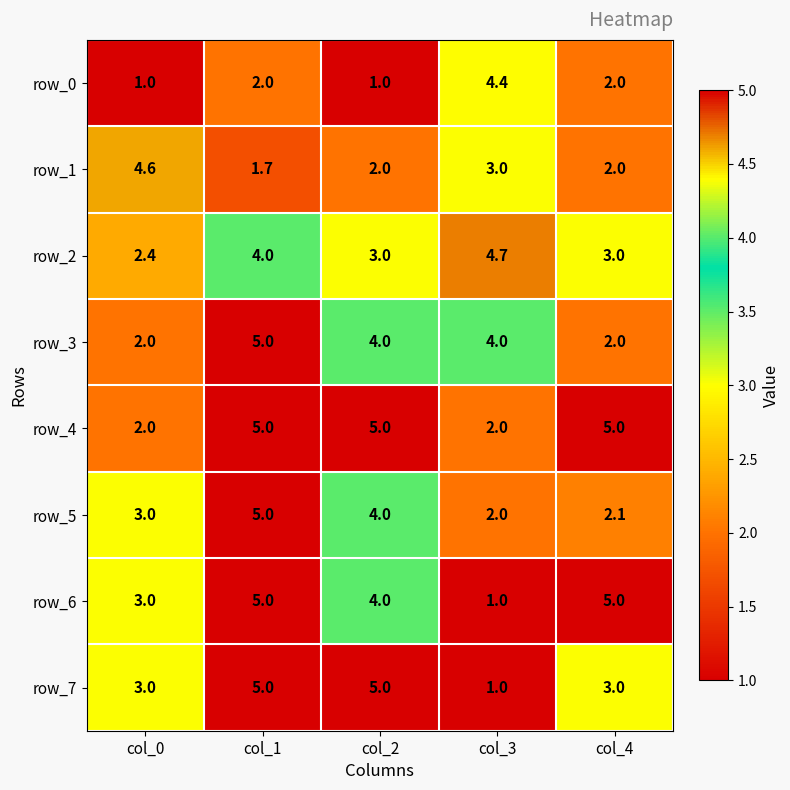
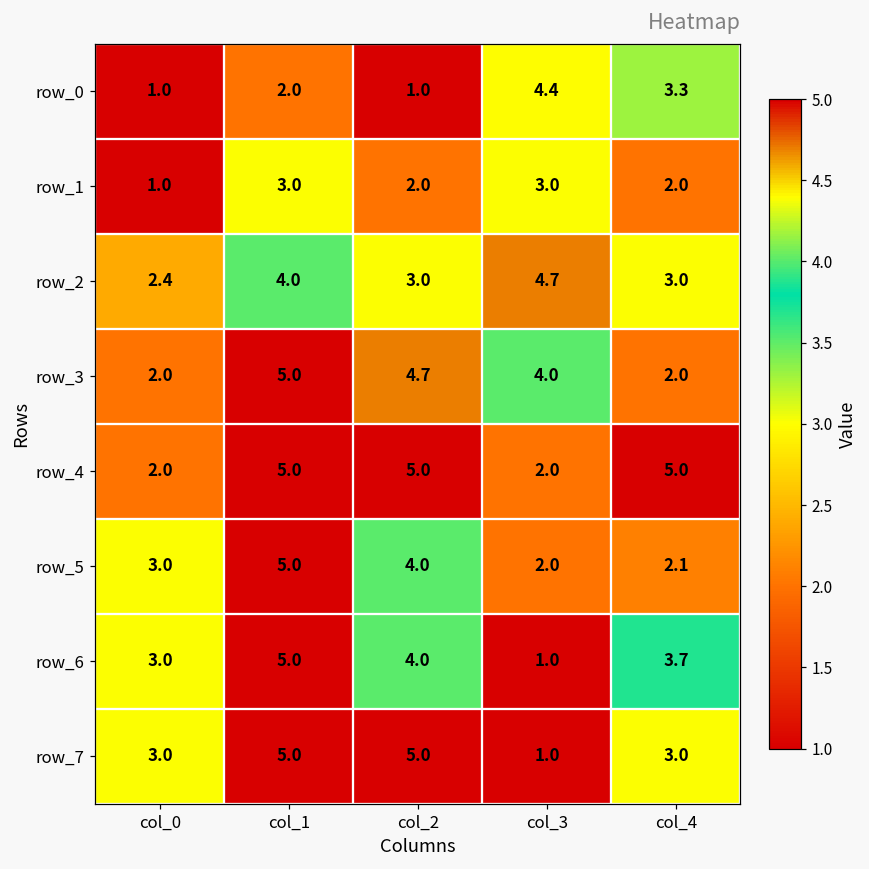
row_0, col_4: 2.0 -> 3.3
row_1, col_0: 4.6 -> 1.0
row_1, col_1: 1.7 -> 3.0
row_3, col_2: 4.0 -> 4.7
row_6, col_4: 5.0 -> 3.7
